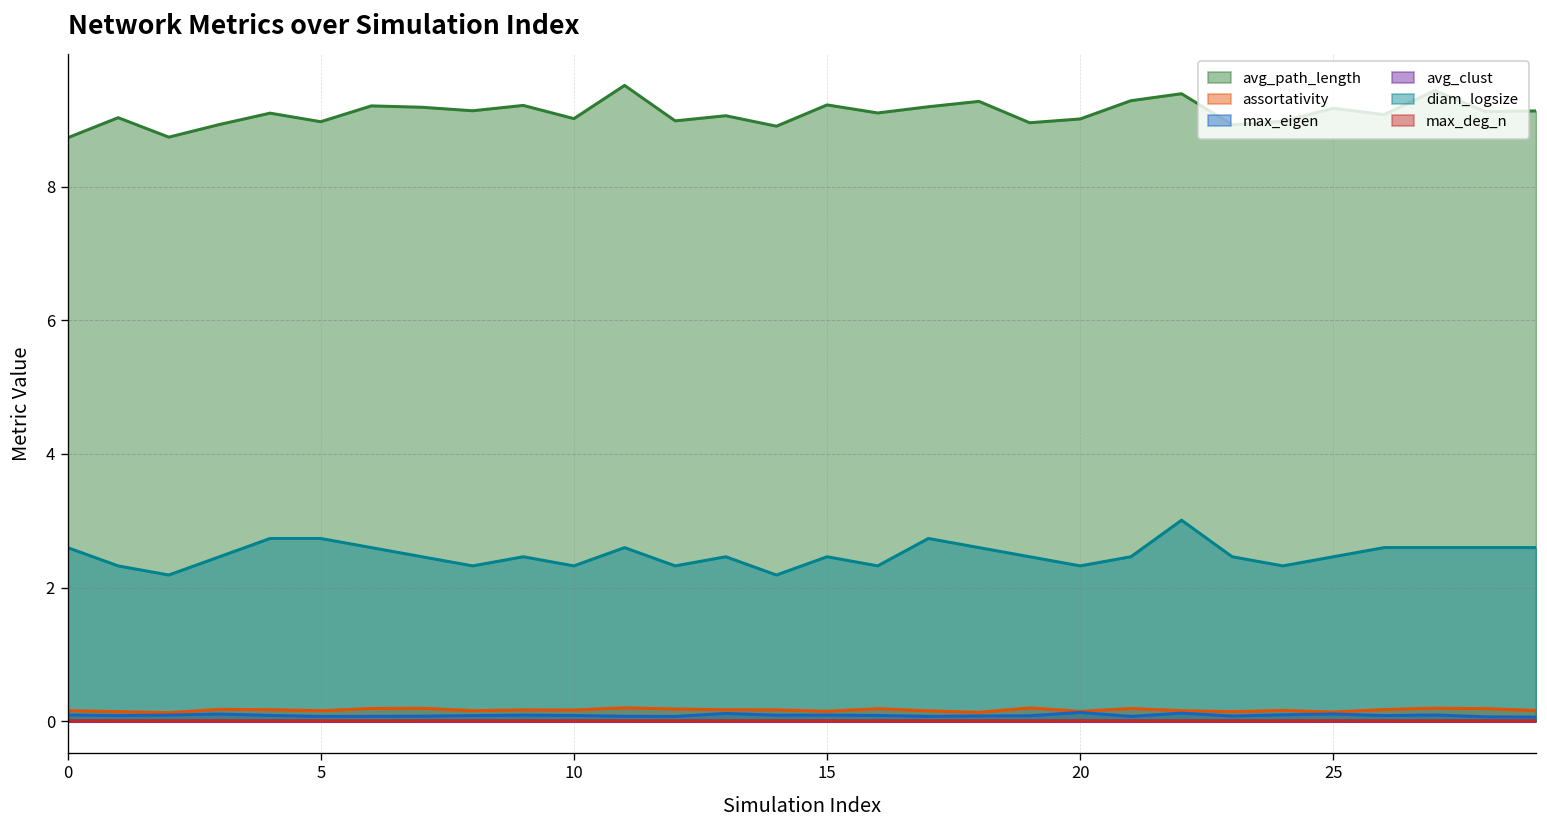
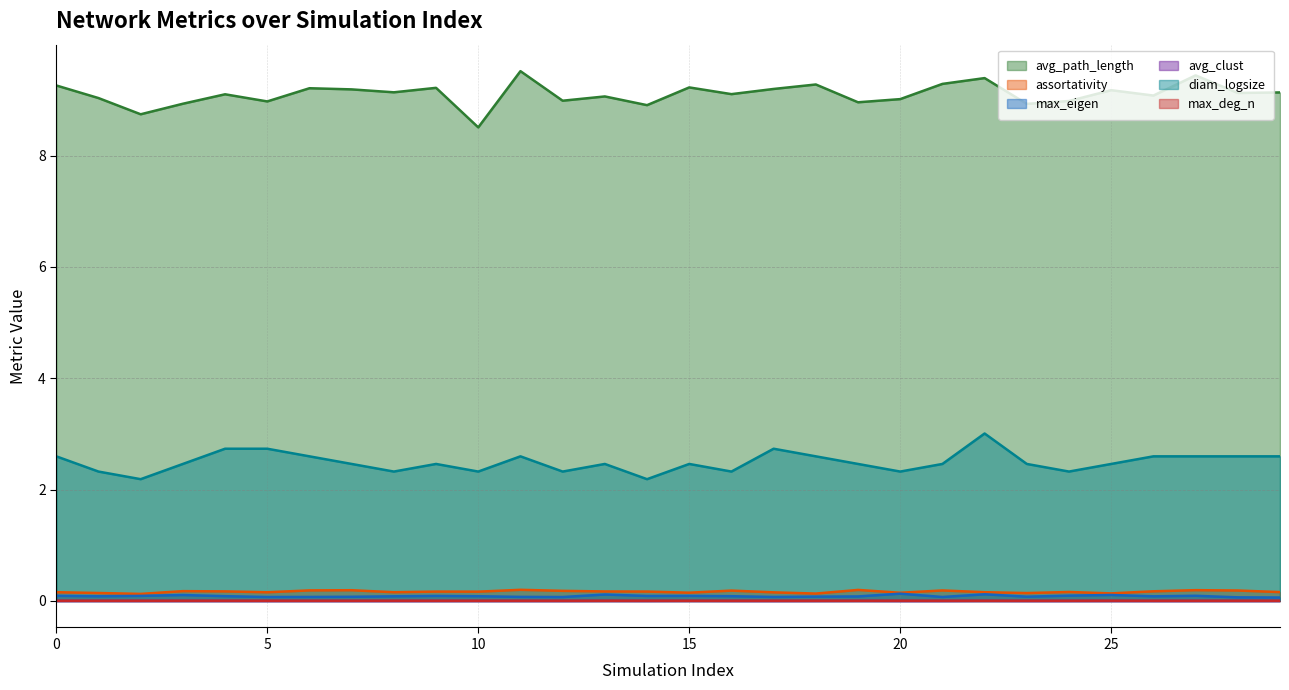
avg_path_length, 0: 8.7 -> 9.3
avg_path_length, 10: 9.0 -> 8.5
